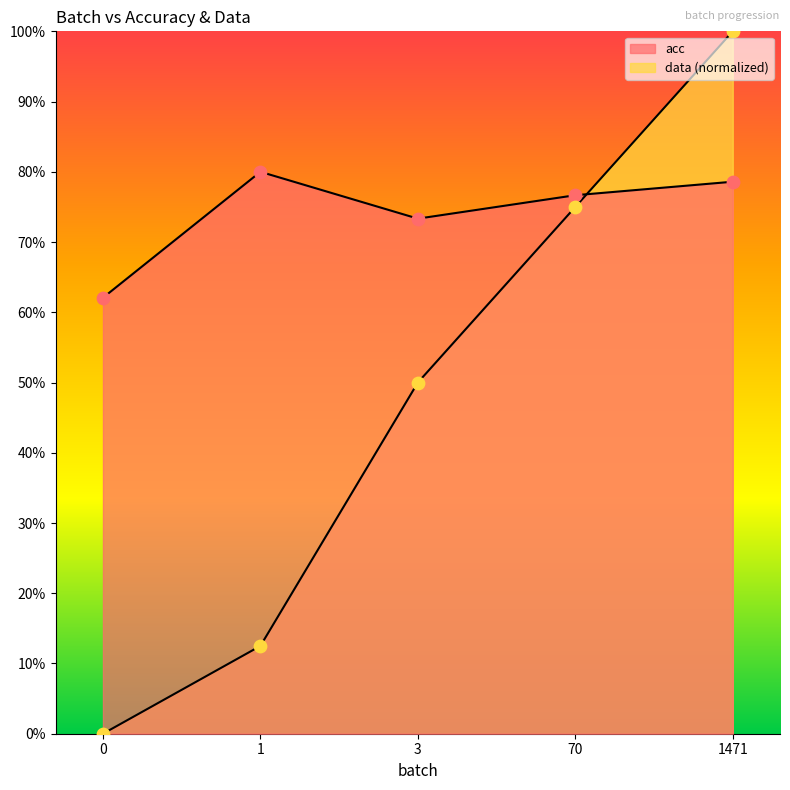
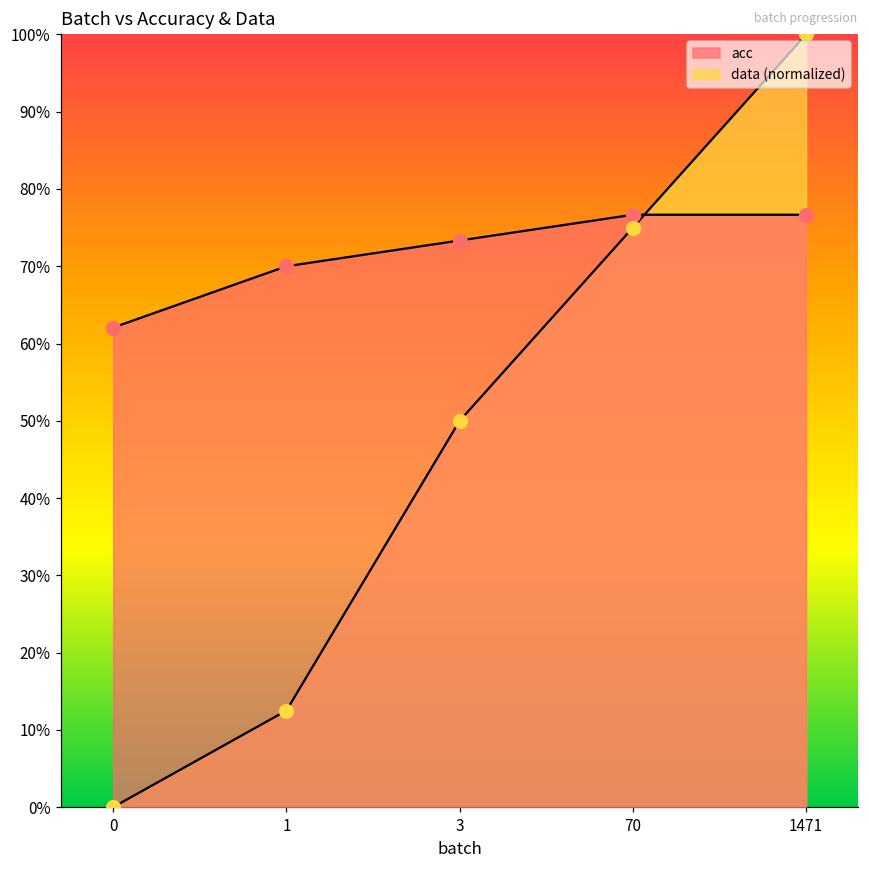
acc, 1: 80% -> 70%
acc, 1471: 79% -> 77%
